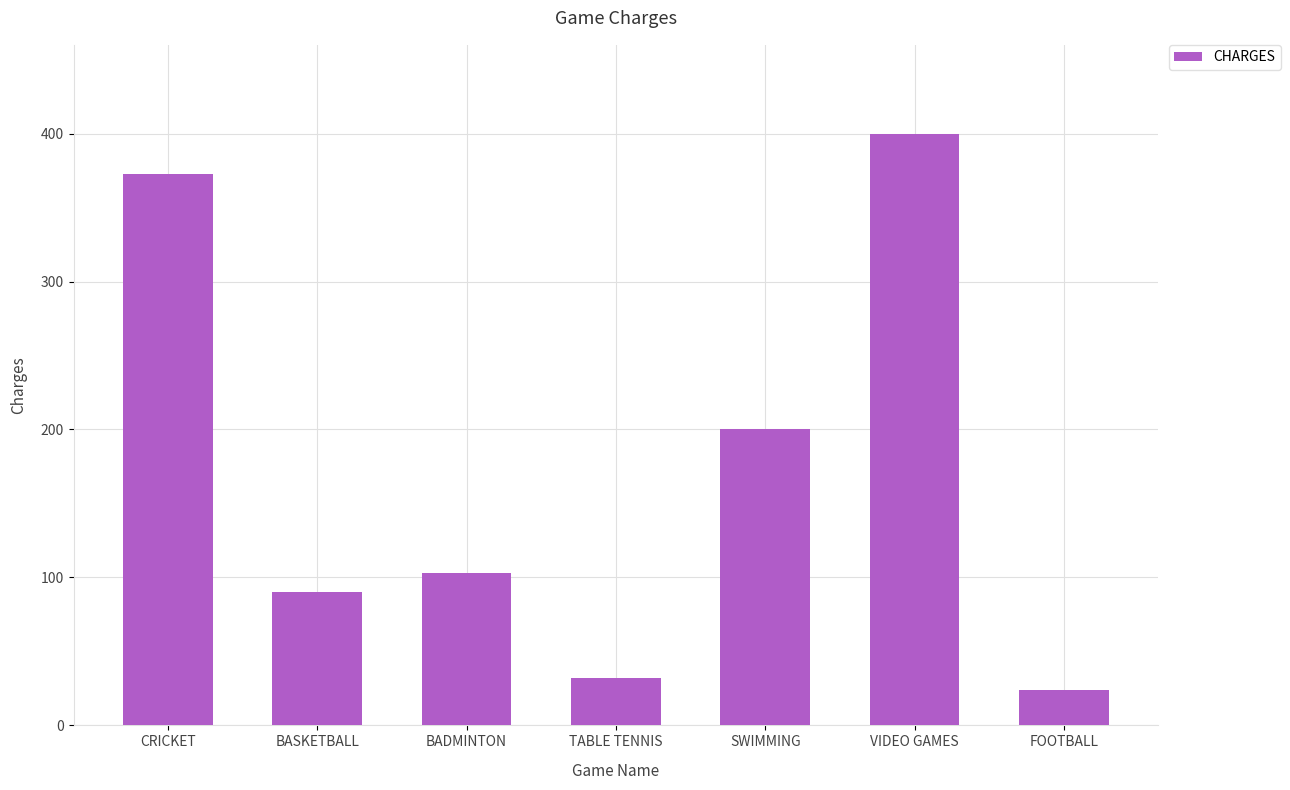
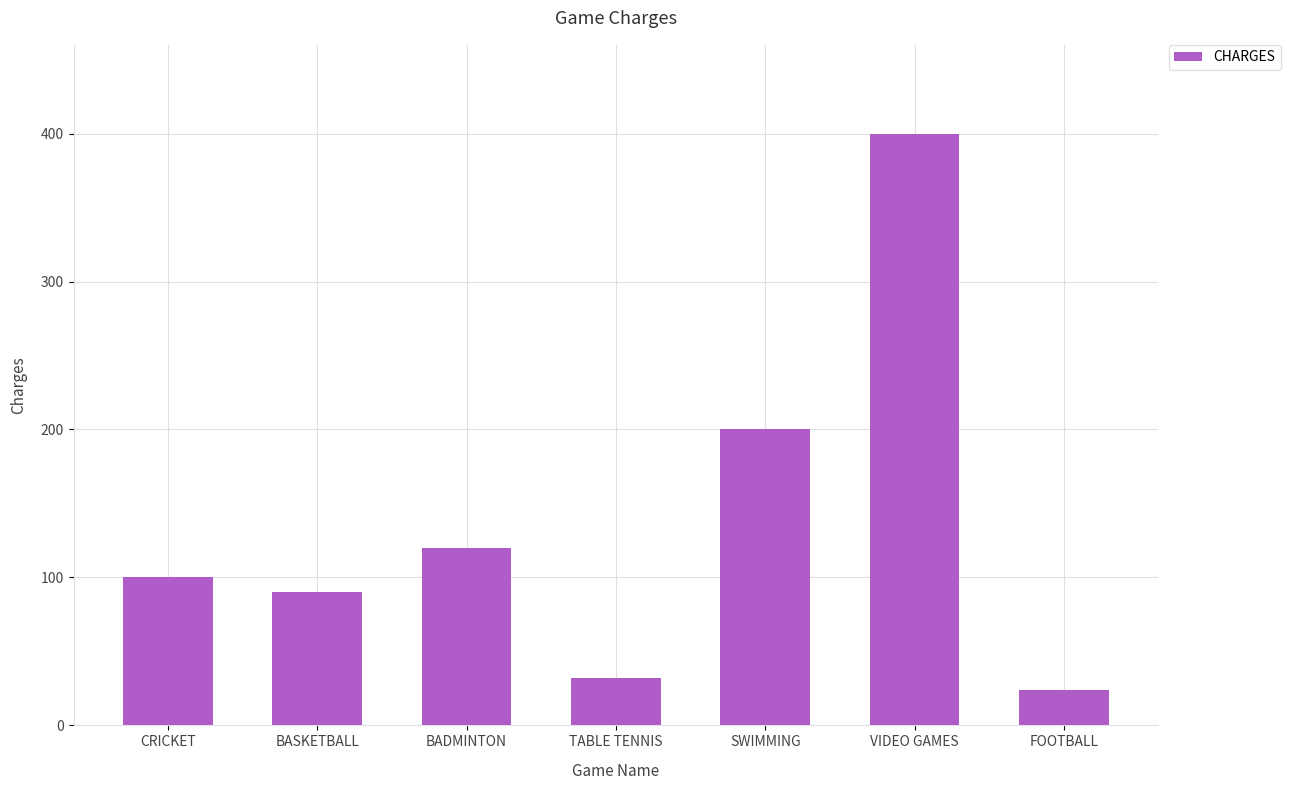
CRICKET: 373 -> 100
BADMINTON: 103 -> 120
